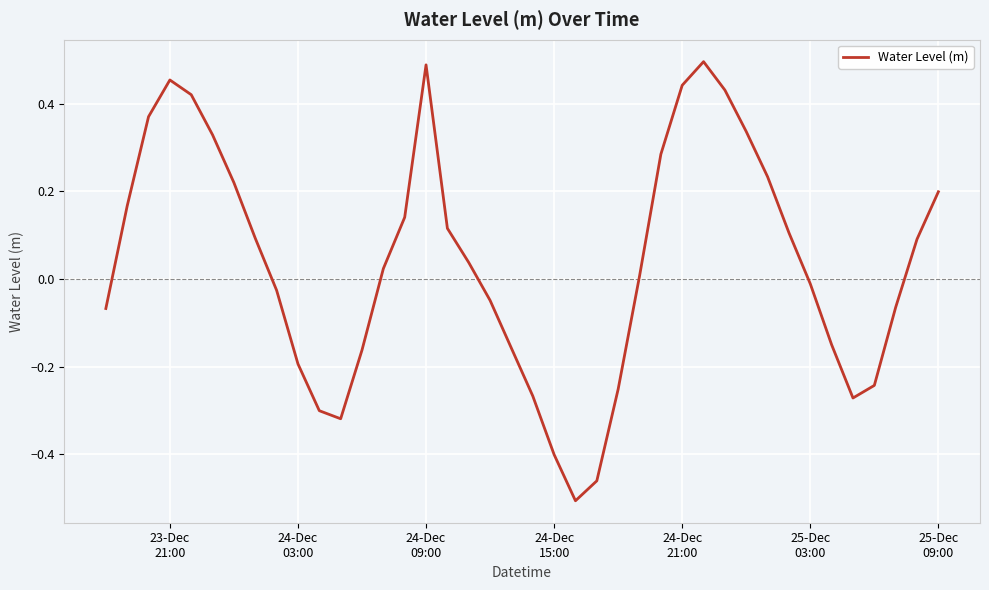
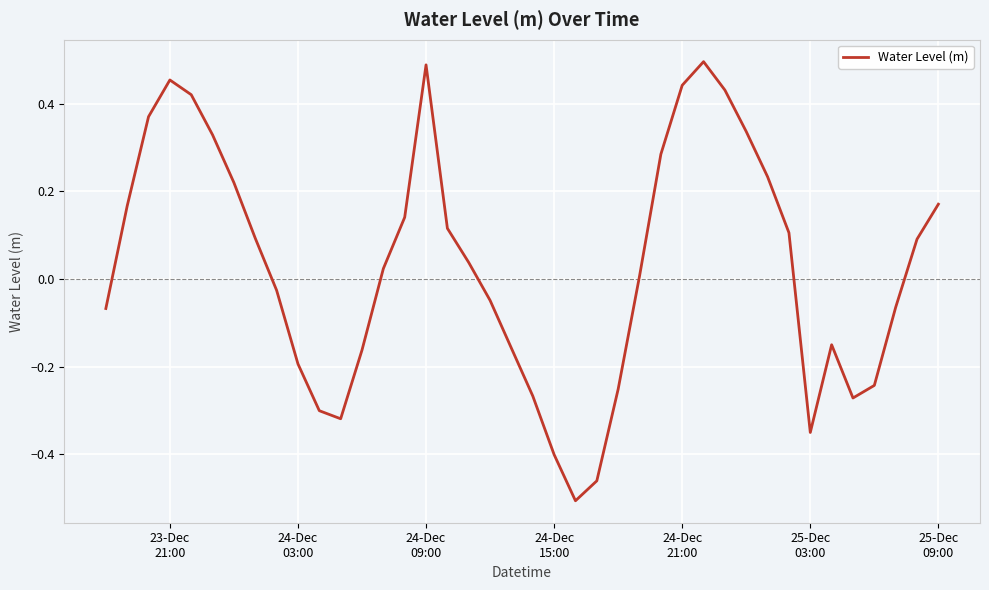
25-Dec 03:00: -0.01 -> -0.35
25-Dec 09:00: 0.20 -> 0.17
